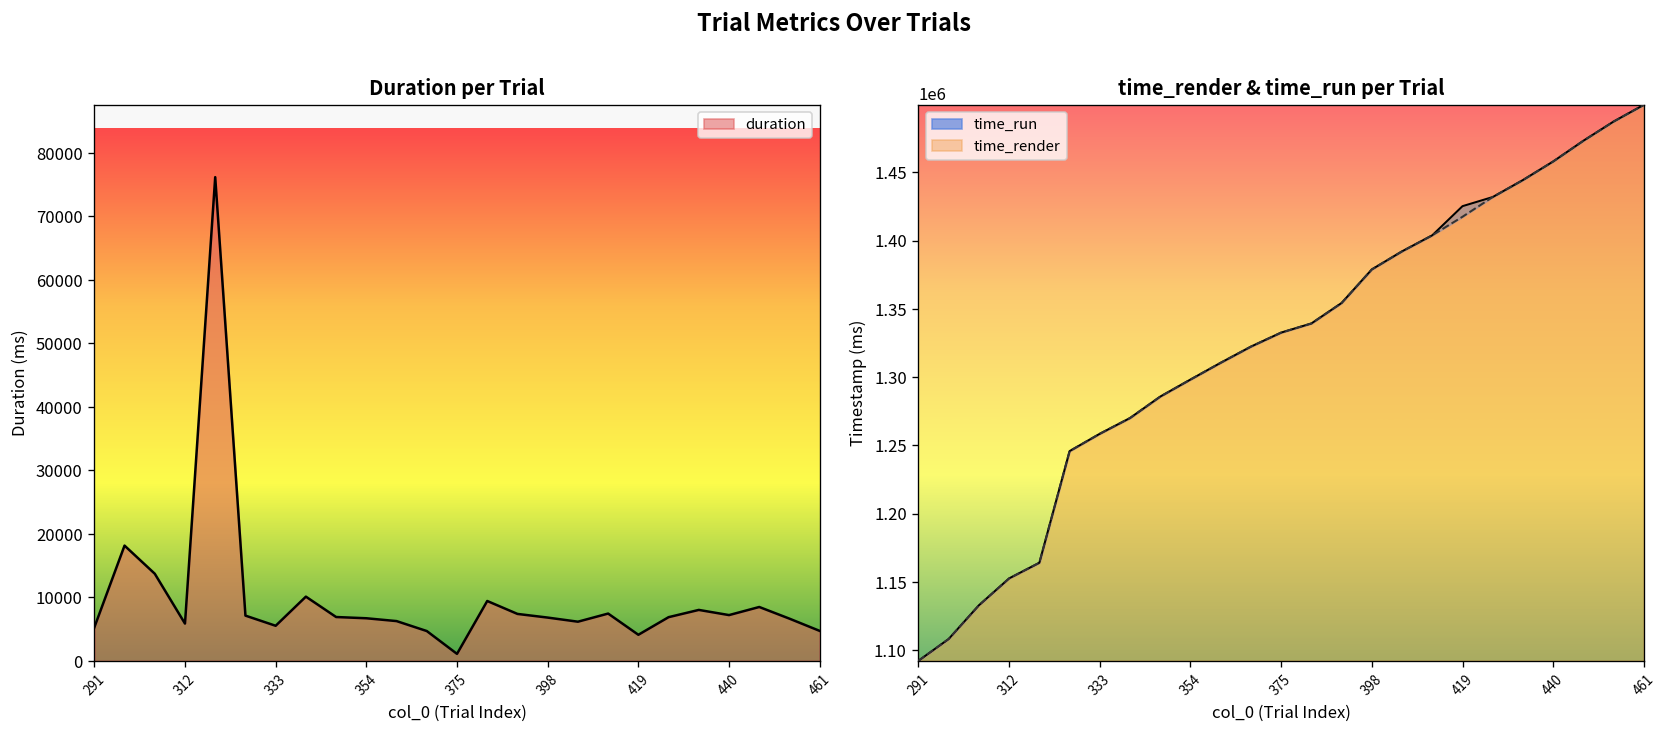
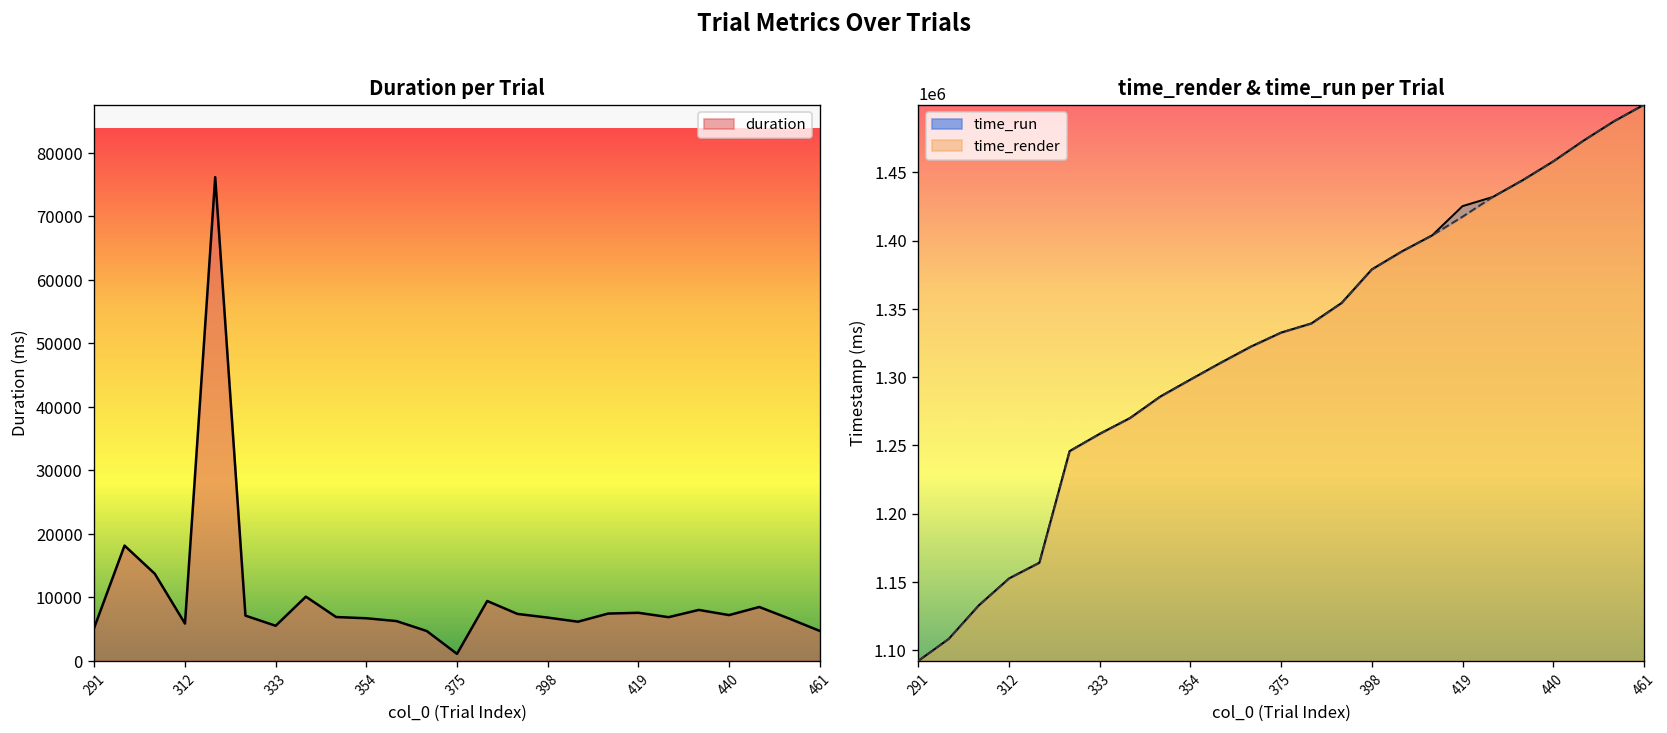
Duration per Trial, 419: 4000 -> 8000
